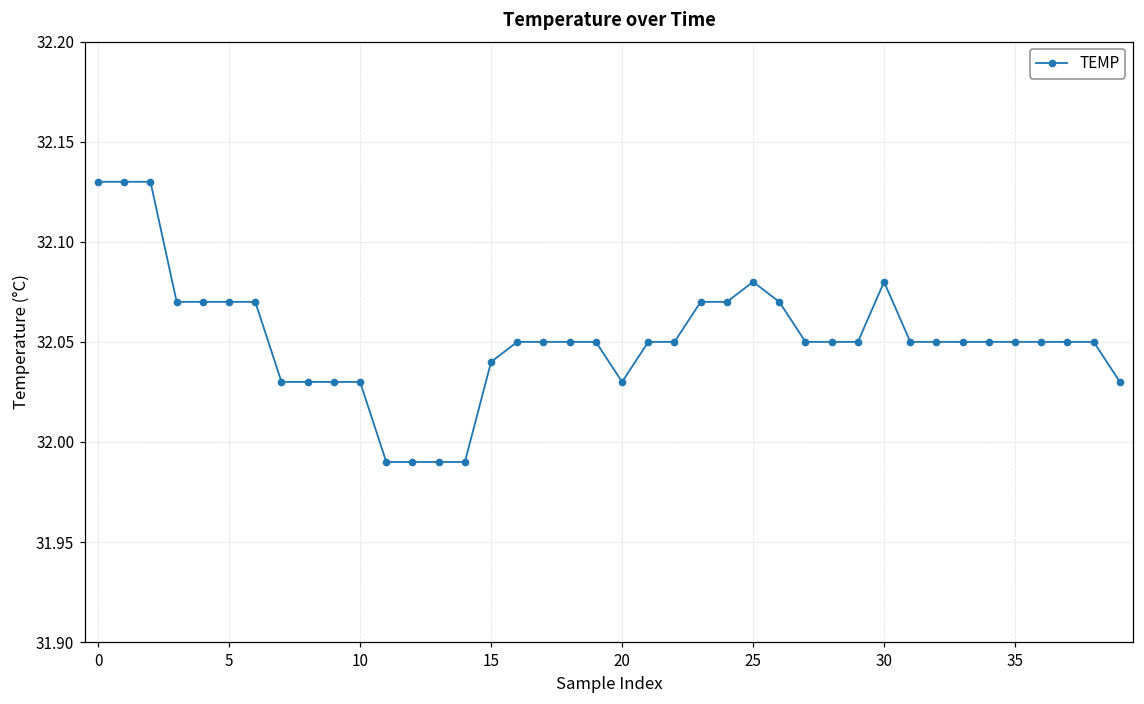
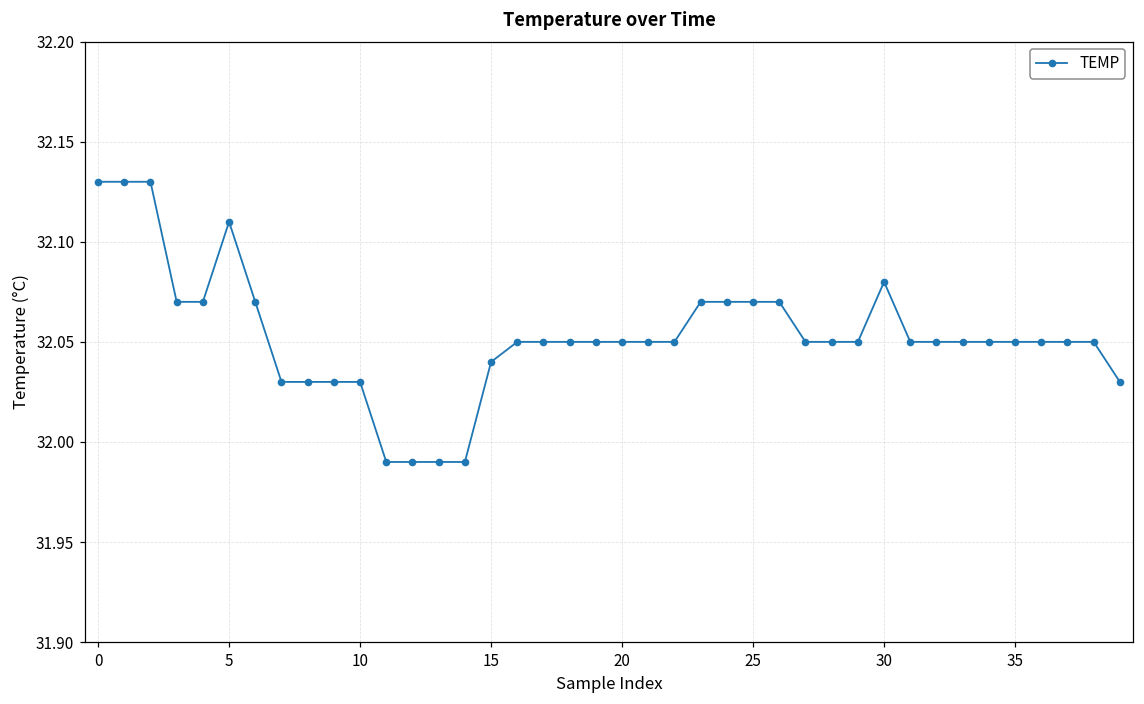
5: 32.07 -> 32.11
20: 32.03 -> 32.05
25: 32.08 -> 32.07
